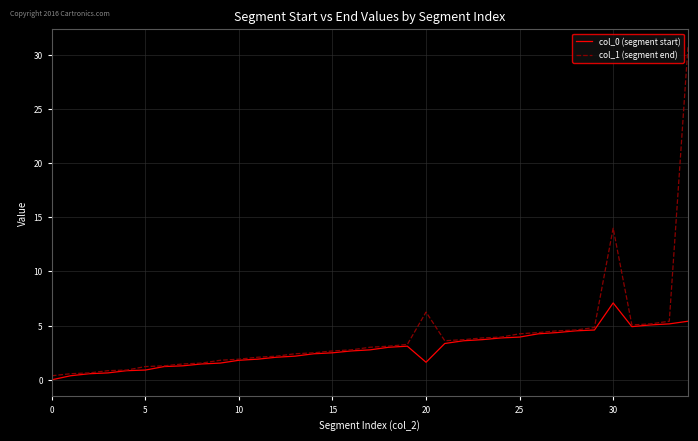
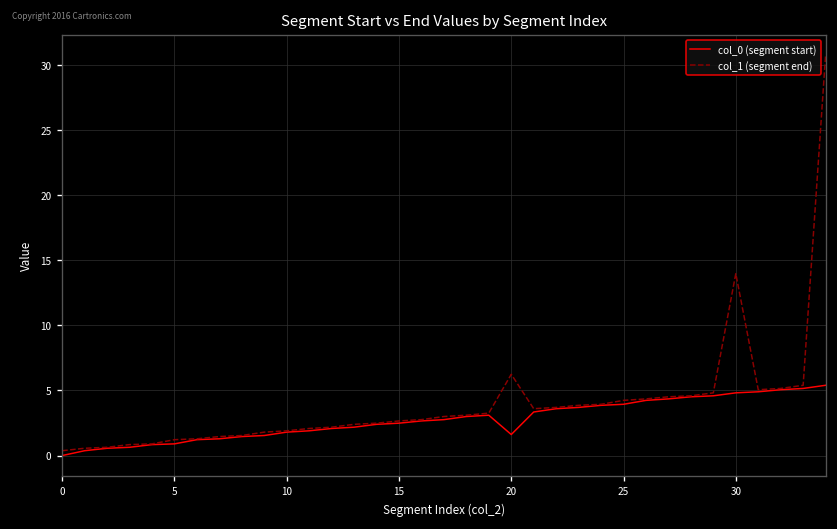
col_0 (segment start), 30: 7.1 -> 4.8
